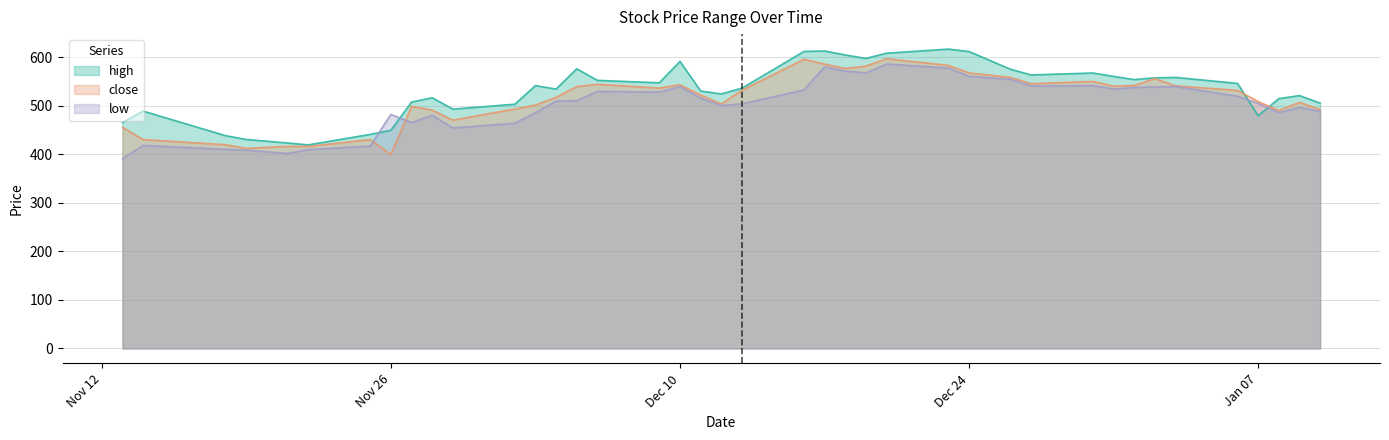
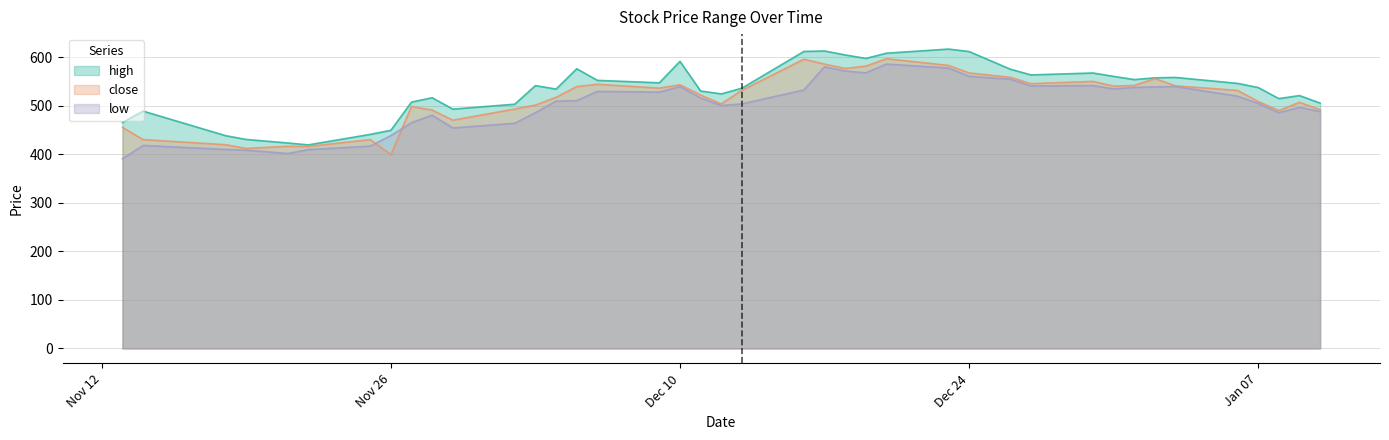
low, Nov 26: 480 -> 440
high, Jan 07: 480 -> 540
